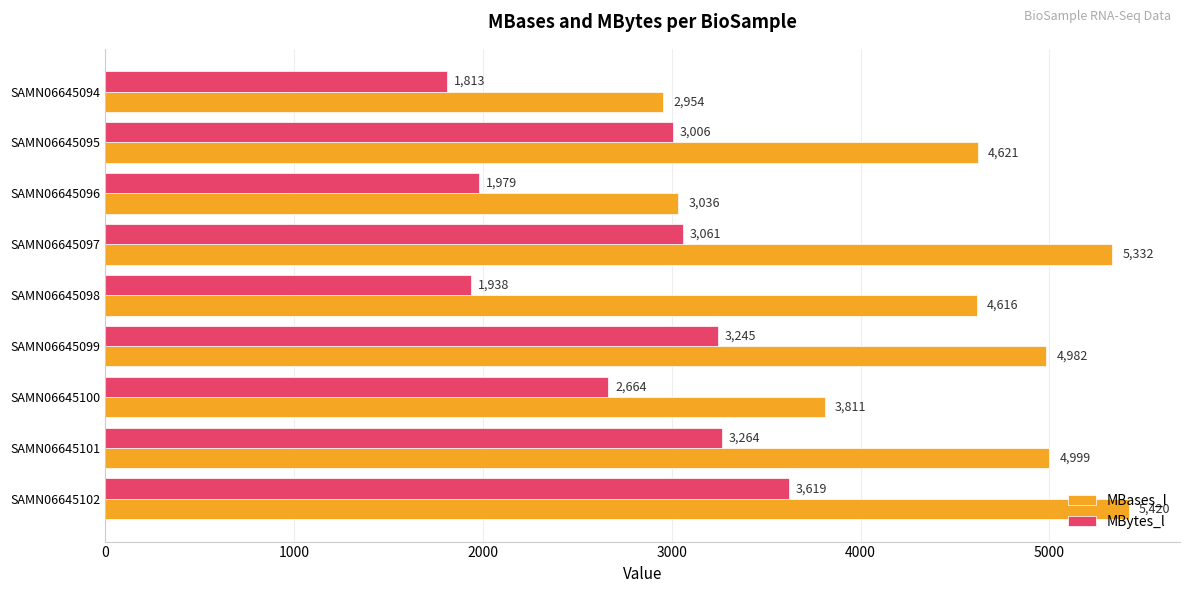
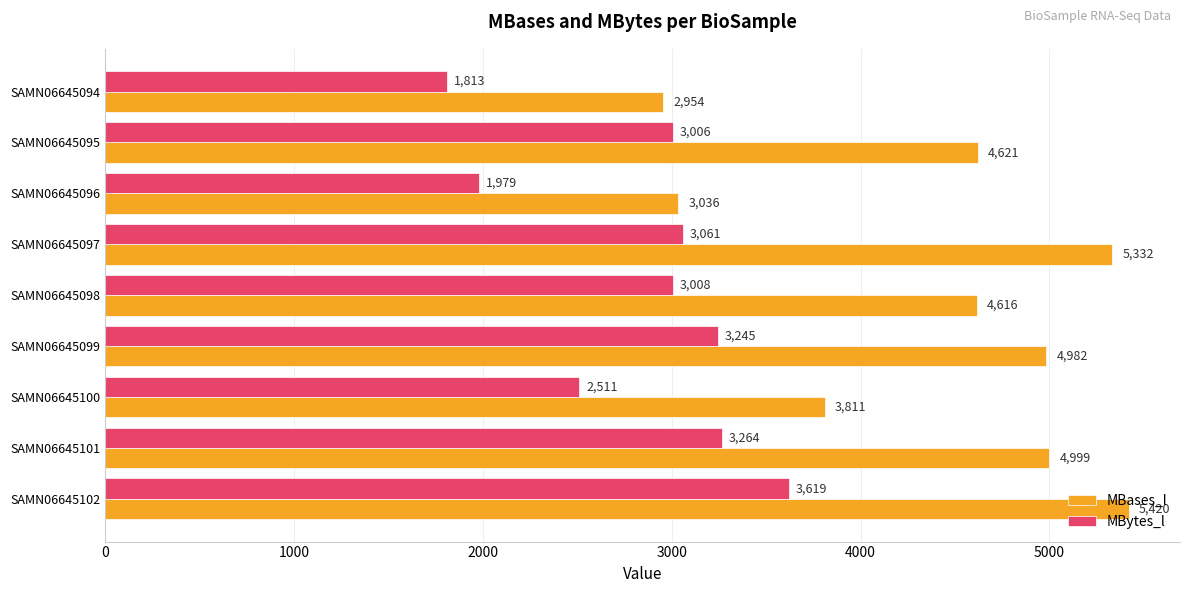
MBytes_l, SAMN06645098: 1,938 -> 3,008
MBytes_l, SAMN06645100: 2,664 -> 2,511
